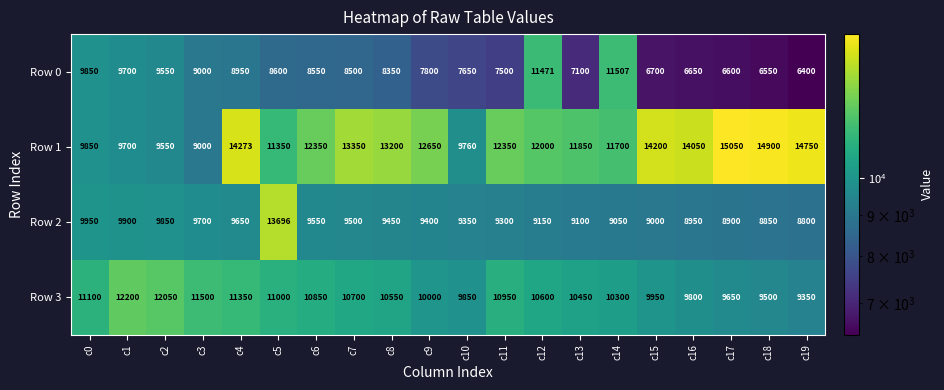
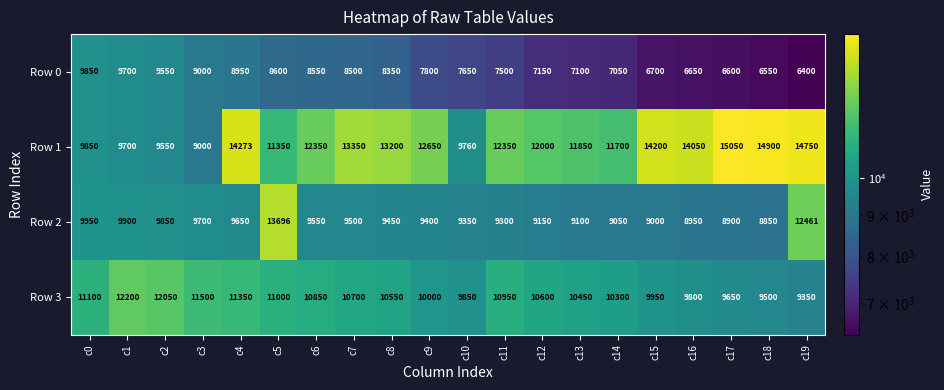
Row 0, c12: 11471 -> 7150
Row 0, c14: 11507 -> 7050
Row 2, c19: 8800 -> 12461
